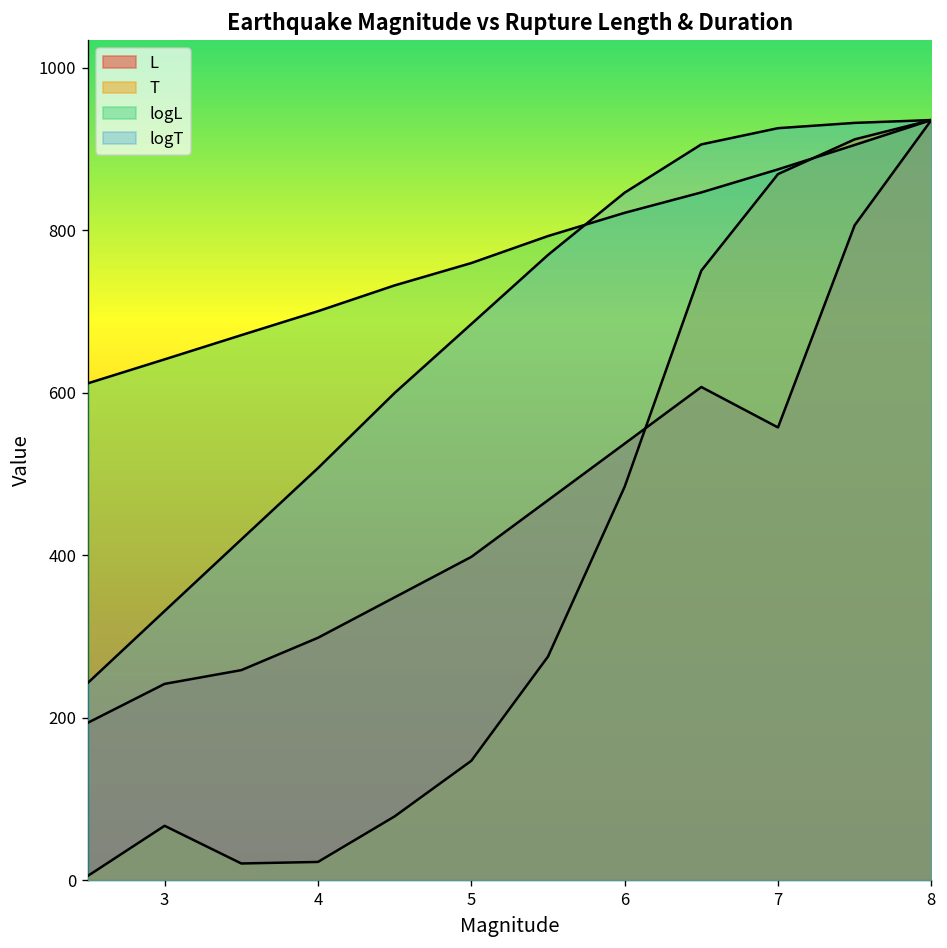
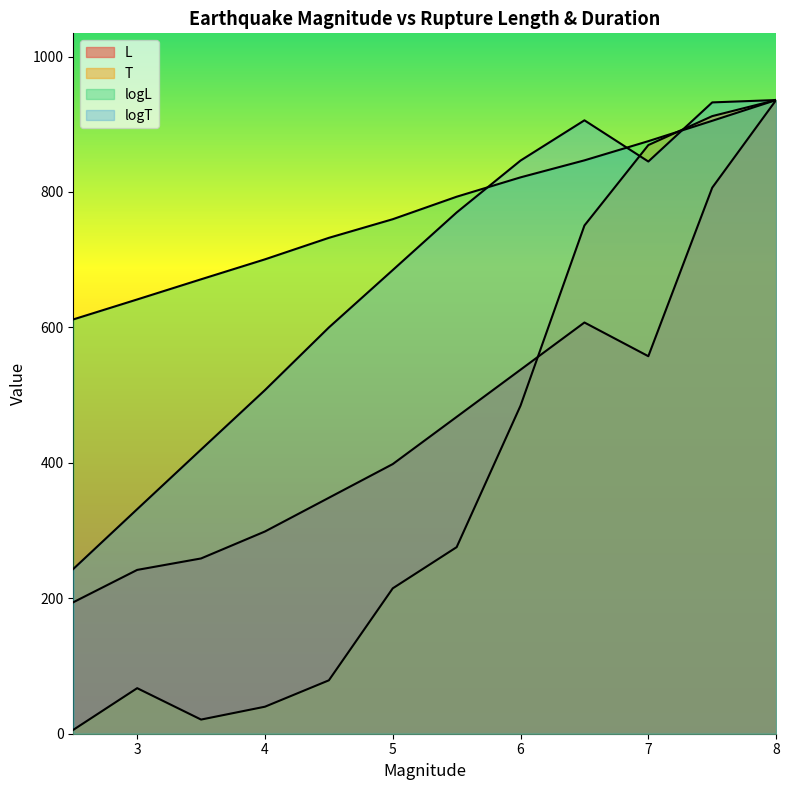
T, 4: 20 -> 40
T, 5: 150 -> 210
logT, 7: 930 -> 840
